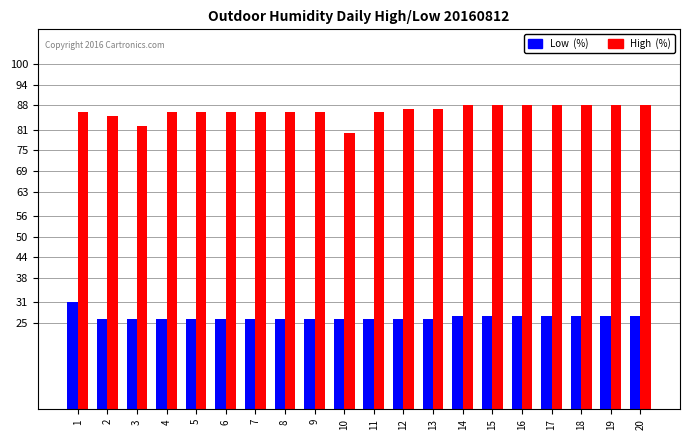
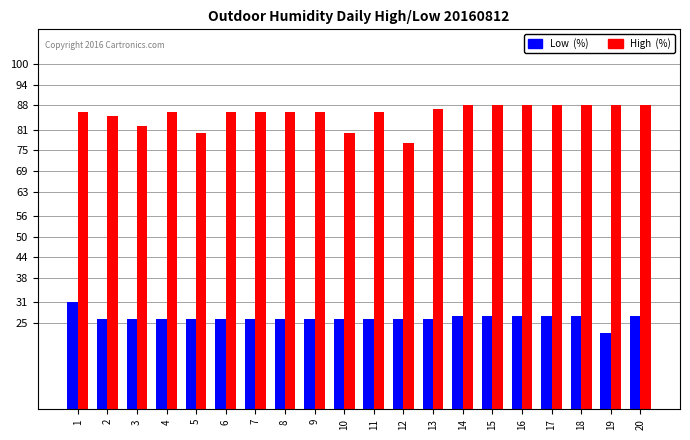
High (%), 5: 86 -> 80
High (%), 12: 87 -> 77
Low (%), 19: 27 -> 22
